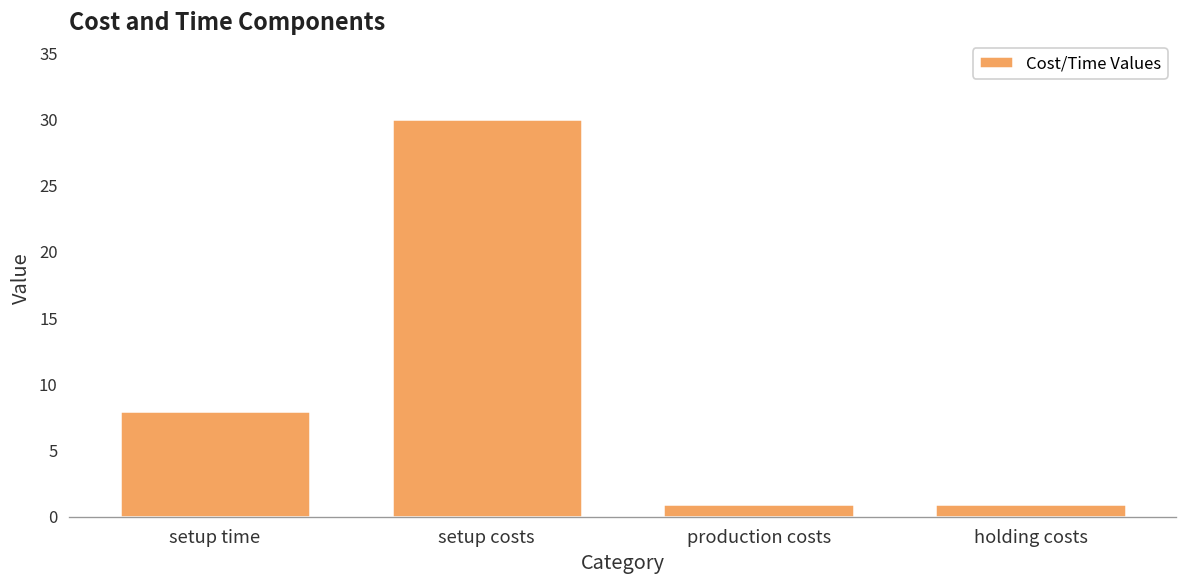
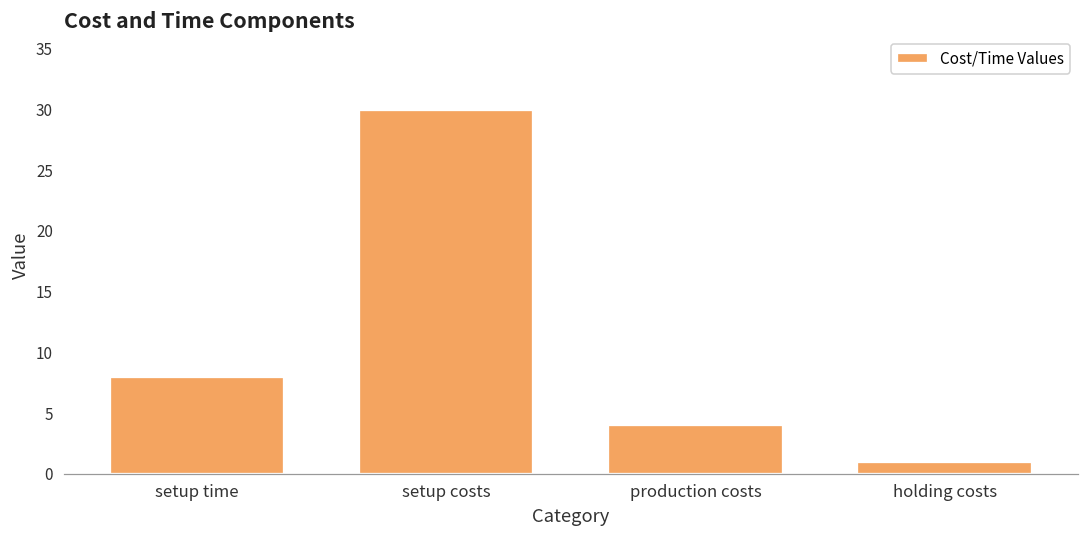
production costs: 1 -> 4
